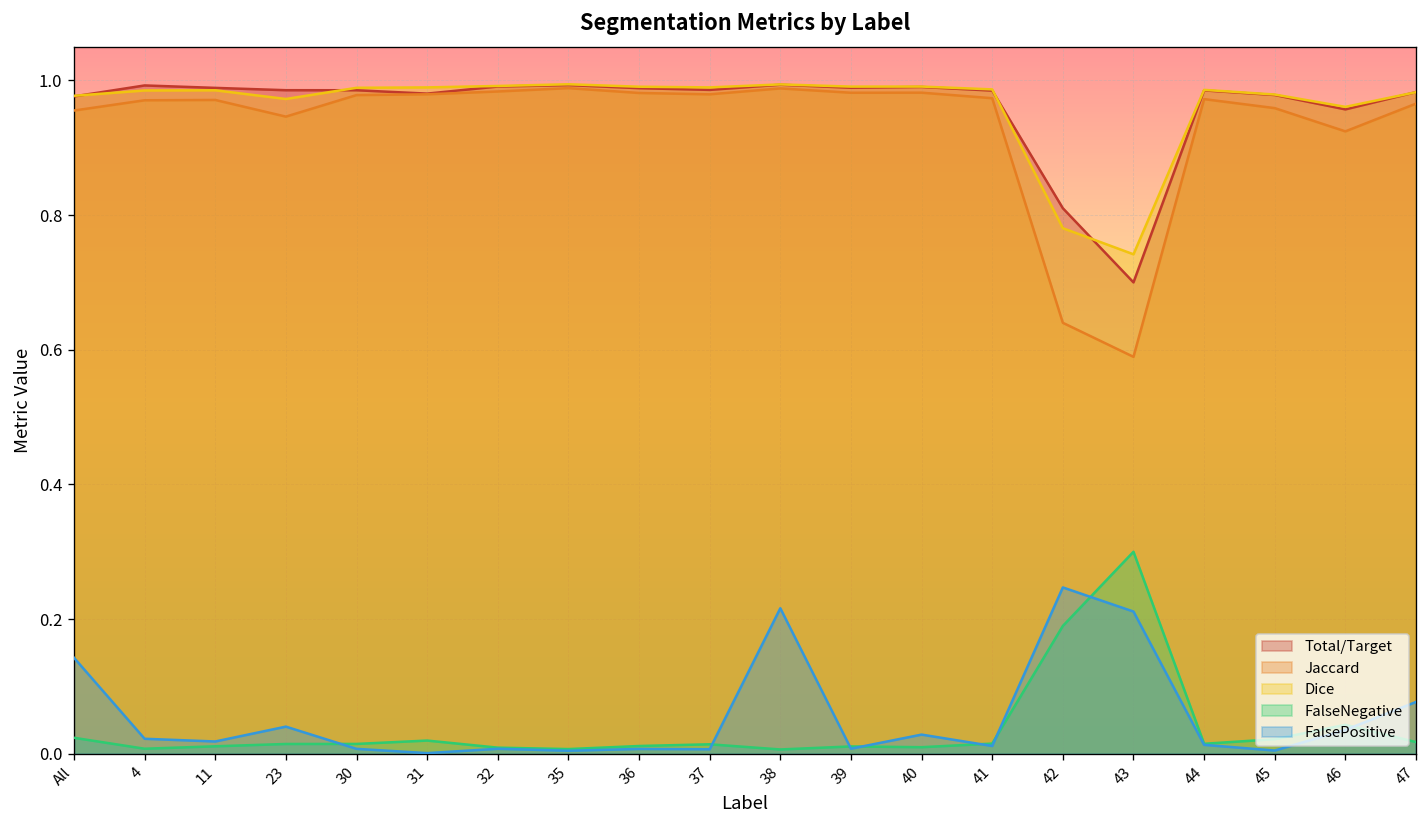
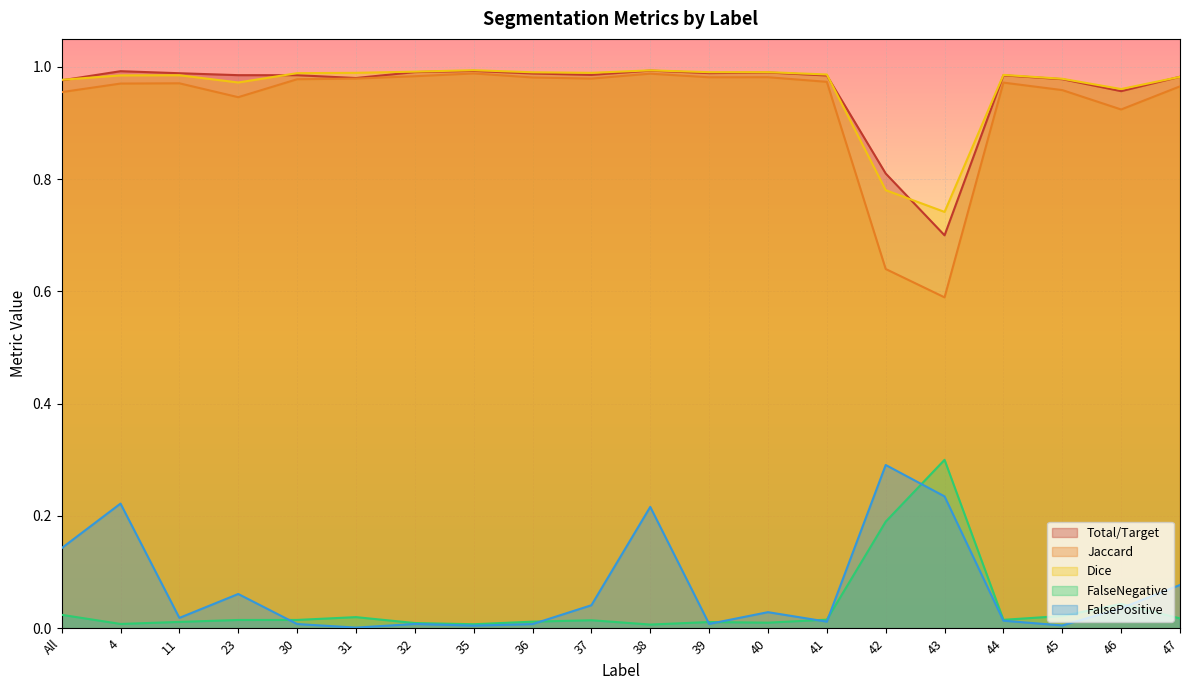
FalsePositive, 4: 0.02 -> 0.22
FalsePositive, 23: 0.04 -> 0.06
FalsePositive, 37: 0.01 -> 0.04
FalsePositive, 42: 0.25 -> 0.29
FalsePositive, 43: 0.21 -> 0.23
